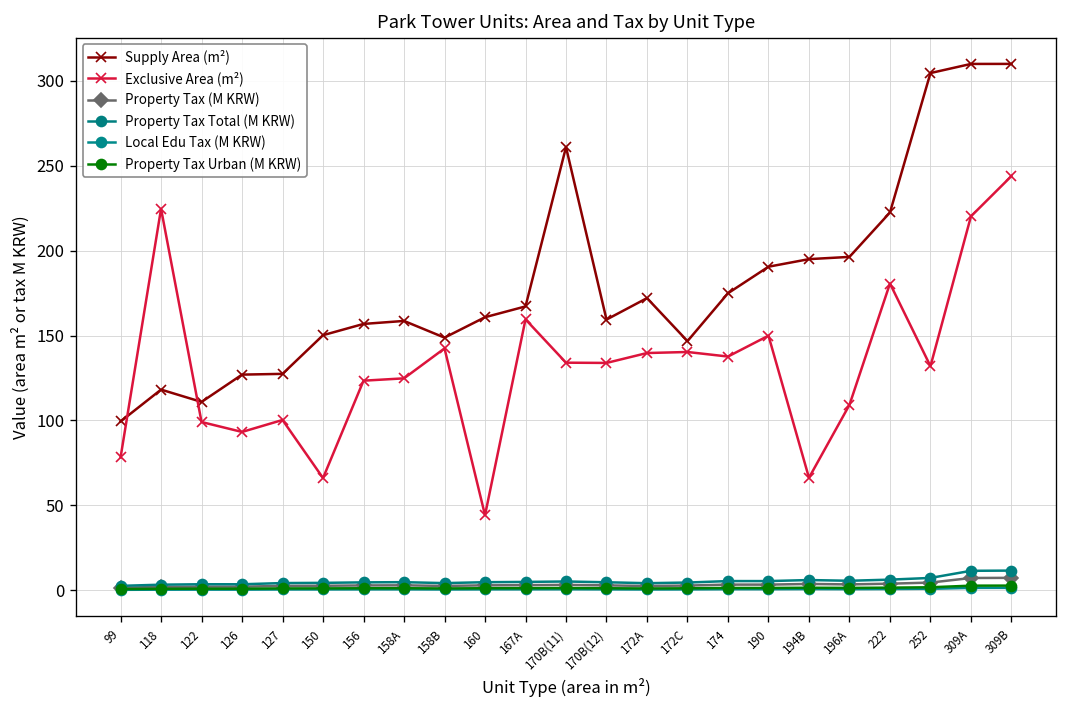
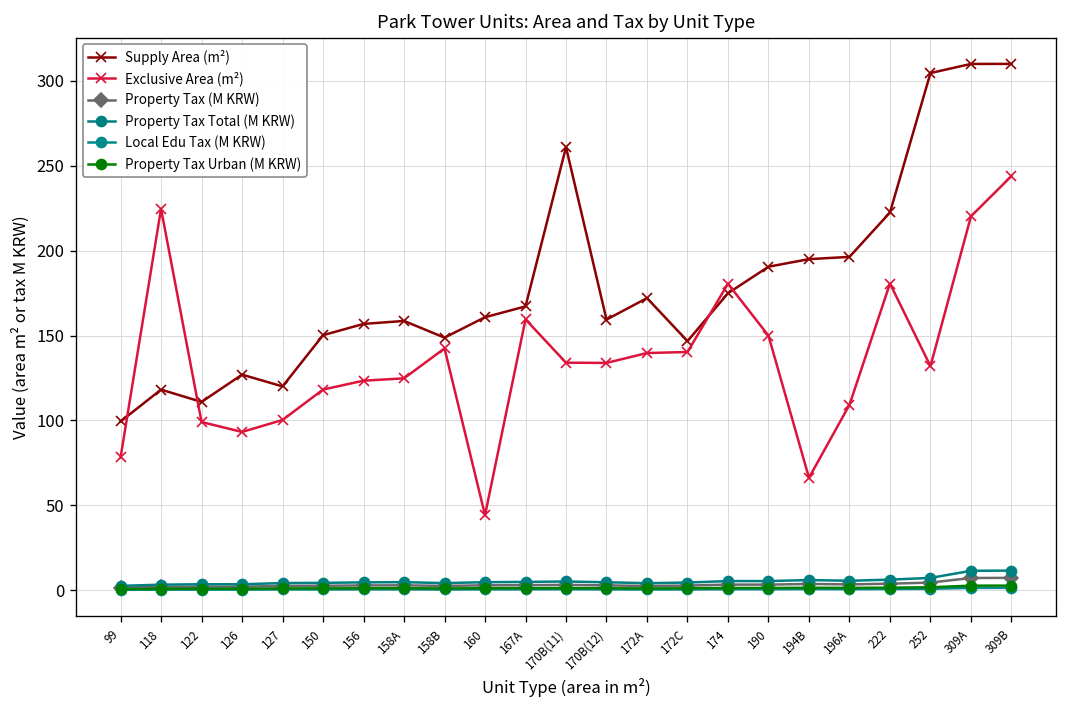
Supply Area (m²), 127: 127 -> 120
Exclusive Area (m²), 150: 66 -> 118
Exclusive Area (m²), 174: 138 -> 180
